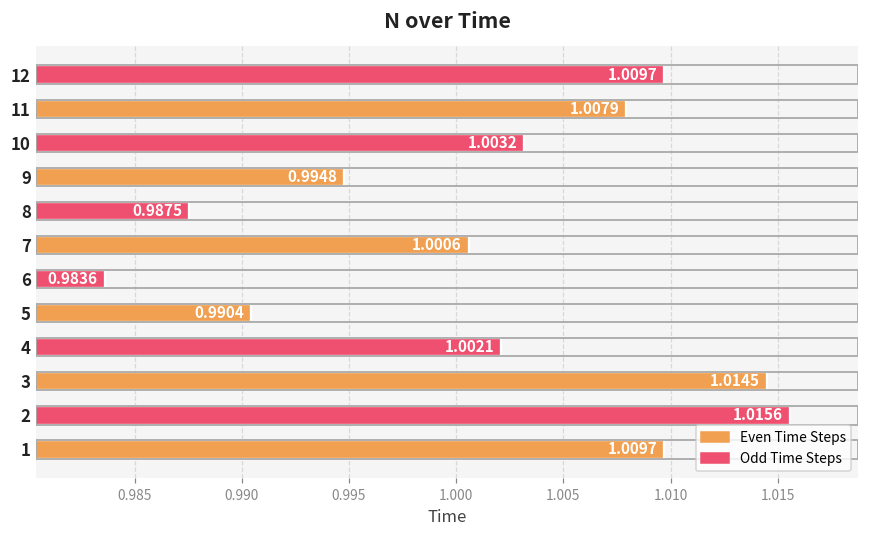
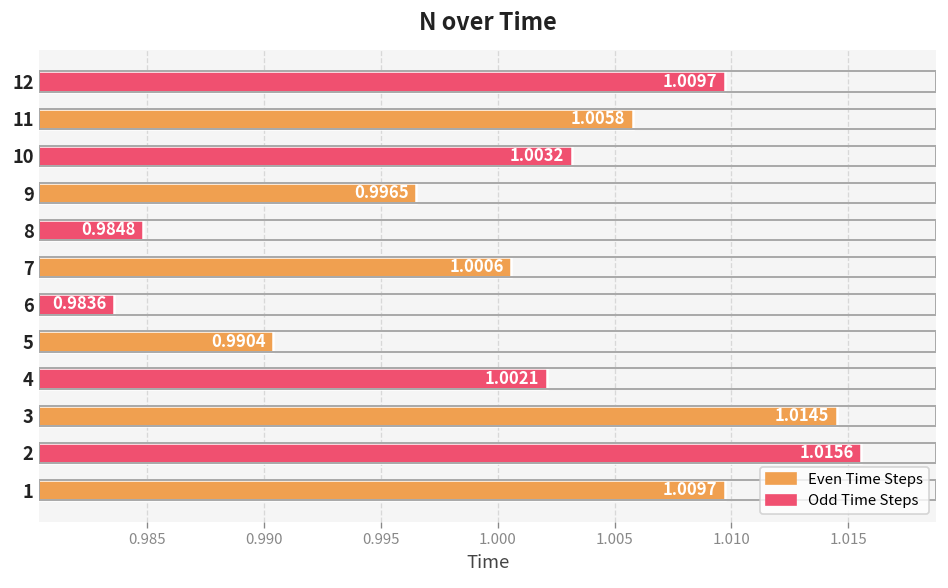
11: 1.0079 -> 1.0058
9: 0.9948 -> 0.9965
8: 0.9875 -> 0.9848
